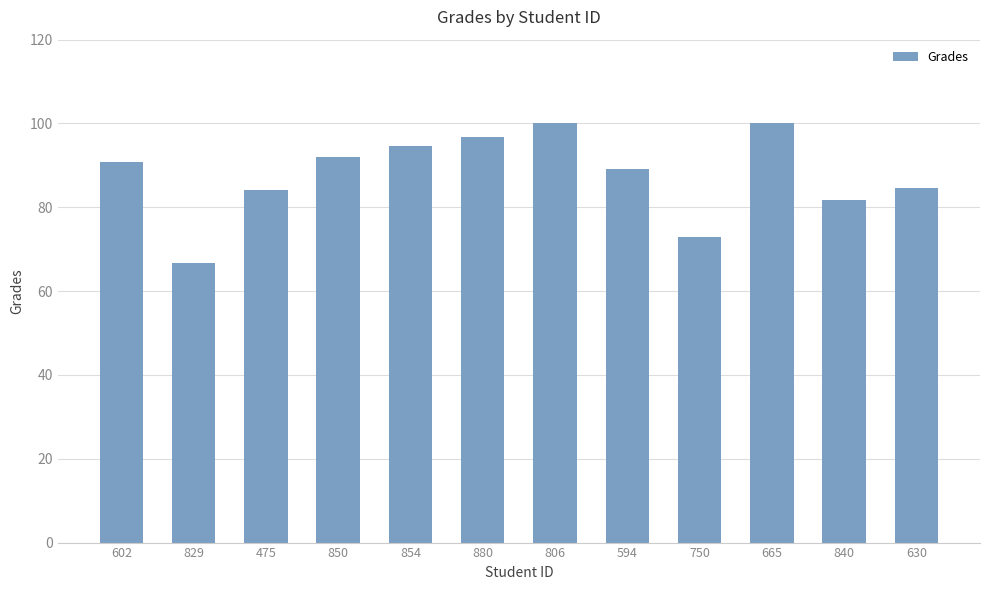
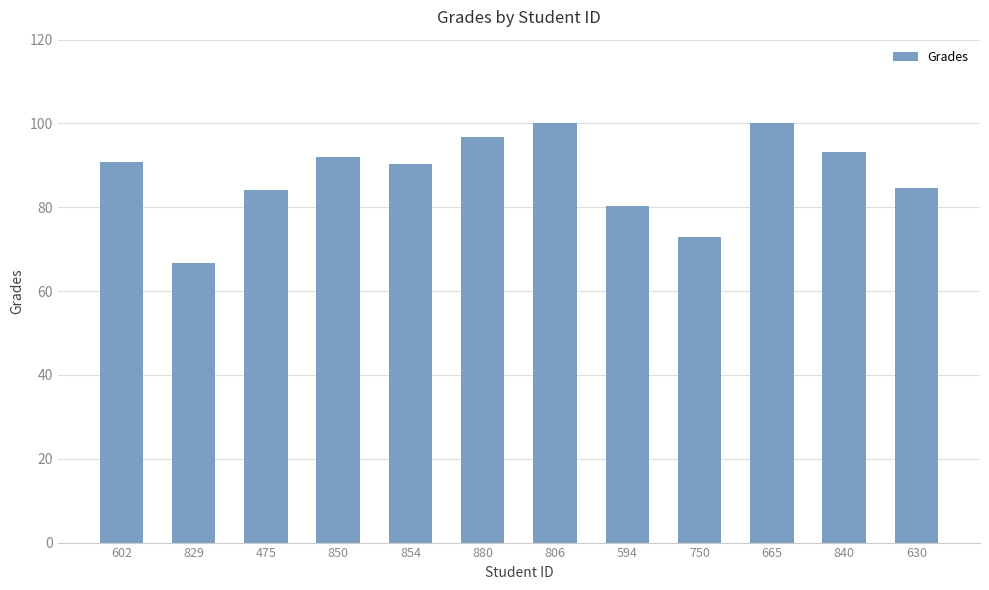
854: 95 -> 90
594: 89 -> 80
840: 82 -> 93
